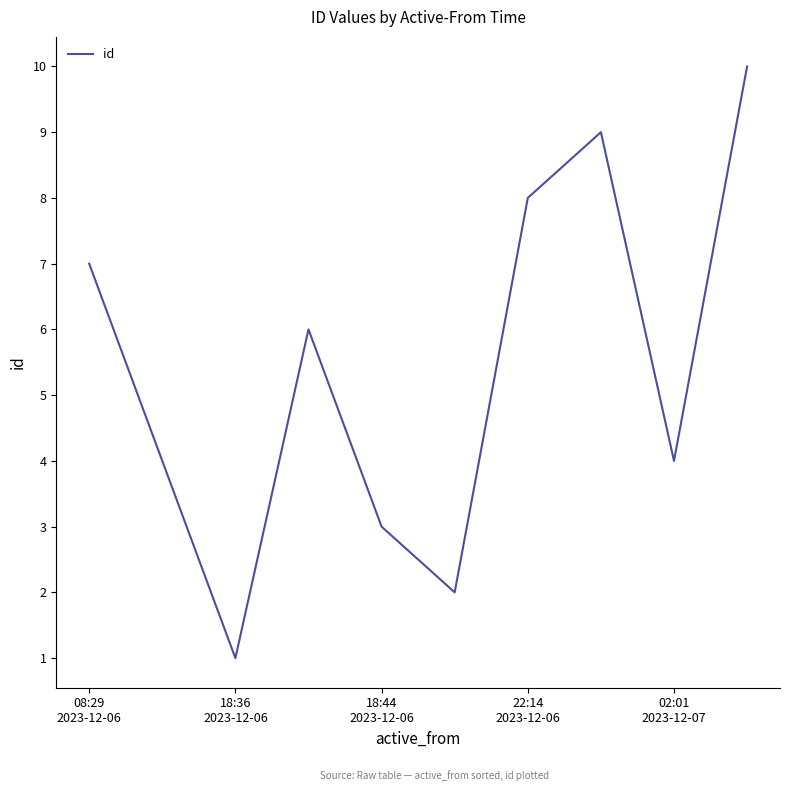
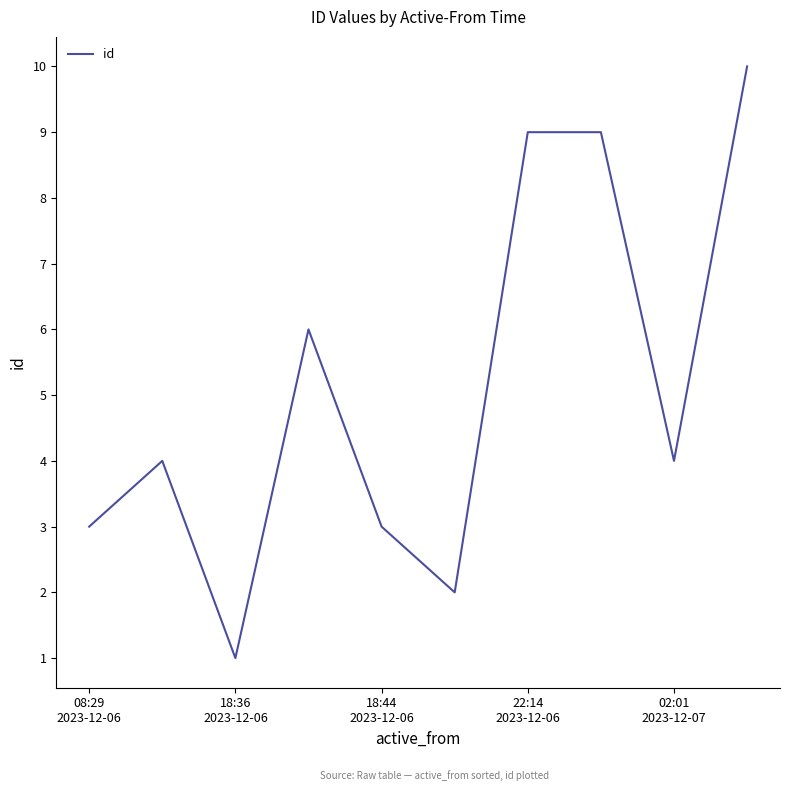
08:29 2023-12-06: 7 -> 3
22:14 2023-12-06: 8 -> 9
